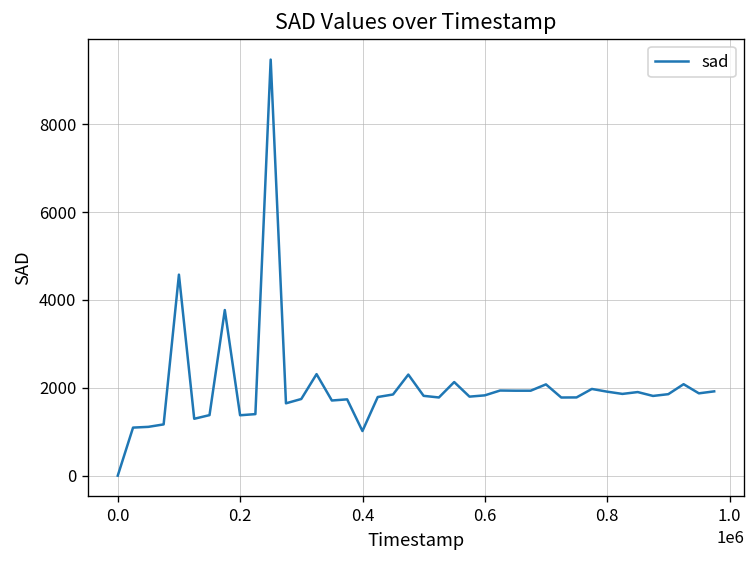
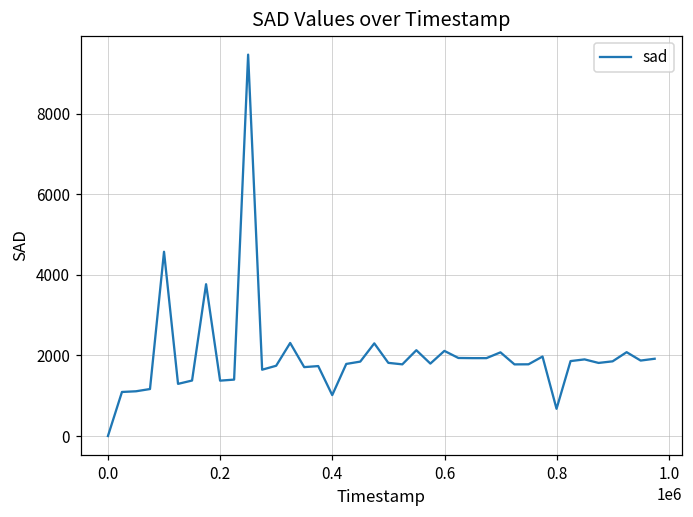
0.6: 1800 -> 2100
0.8: 1900 -> 700
